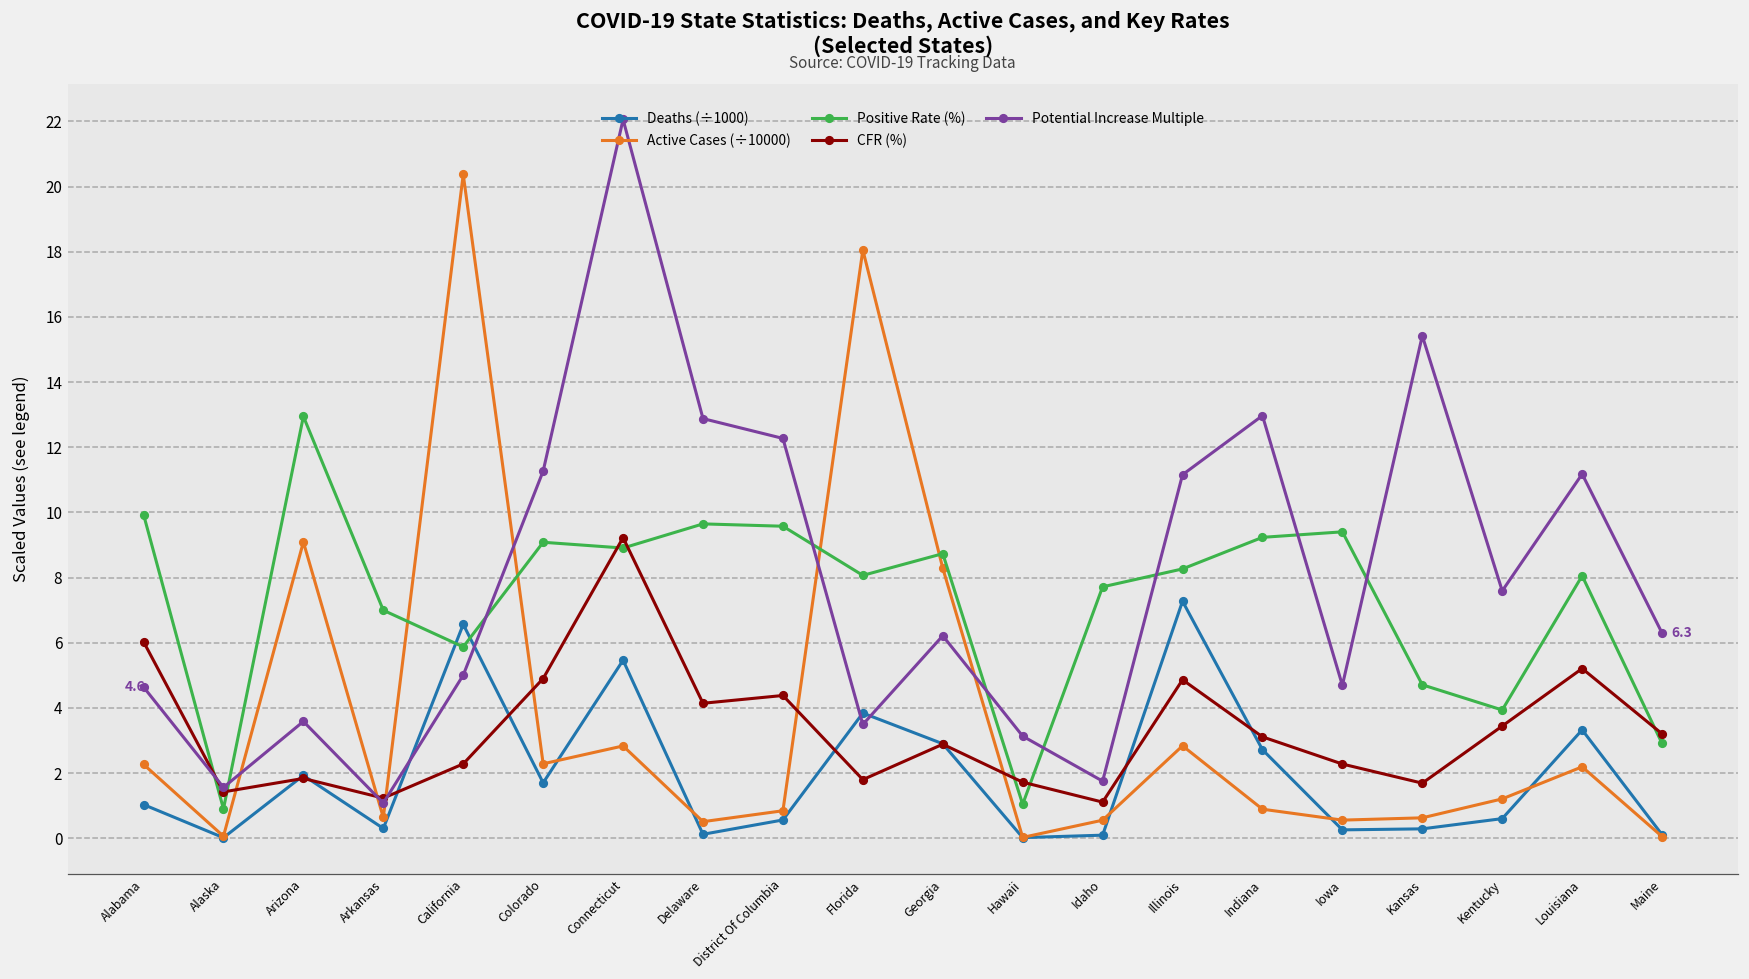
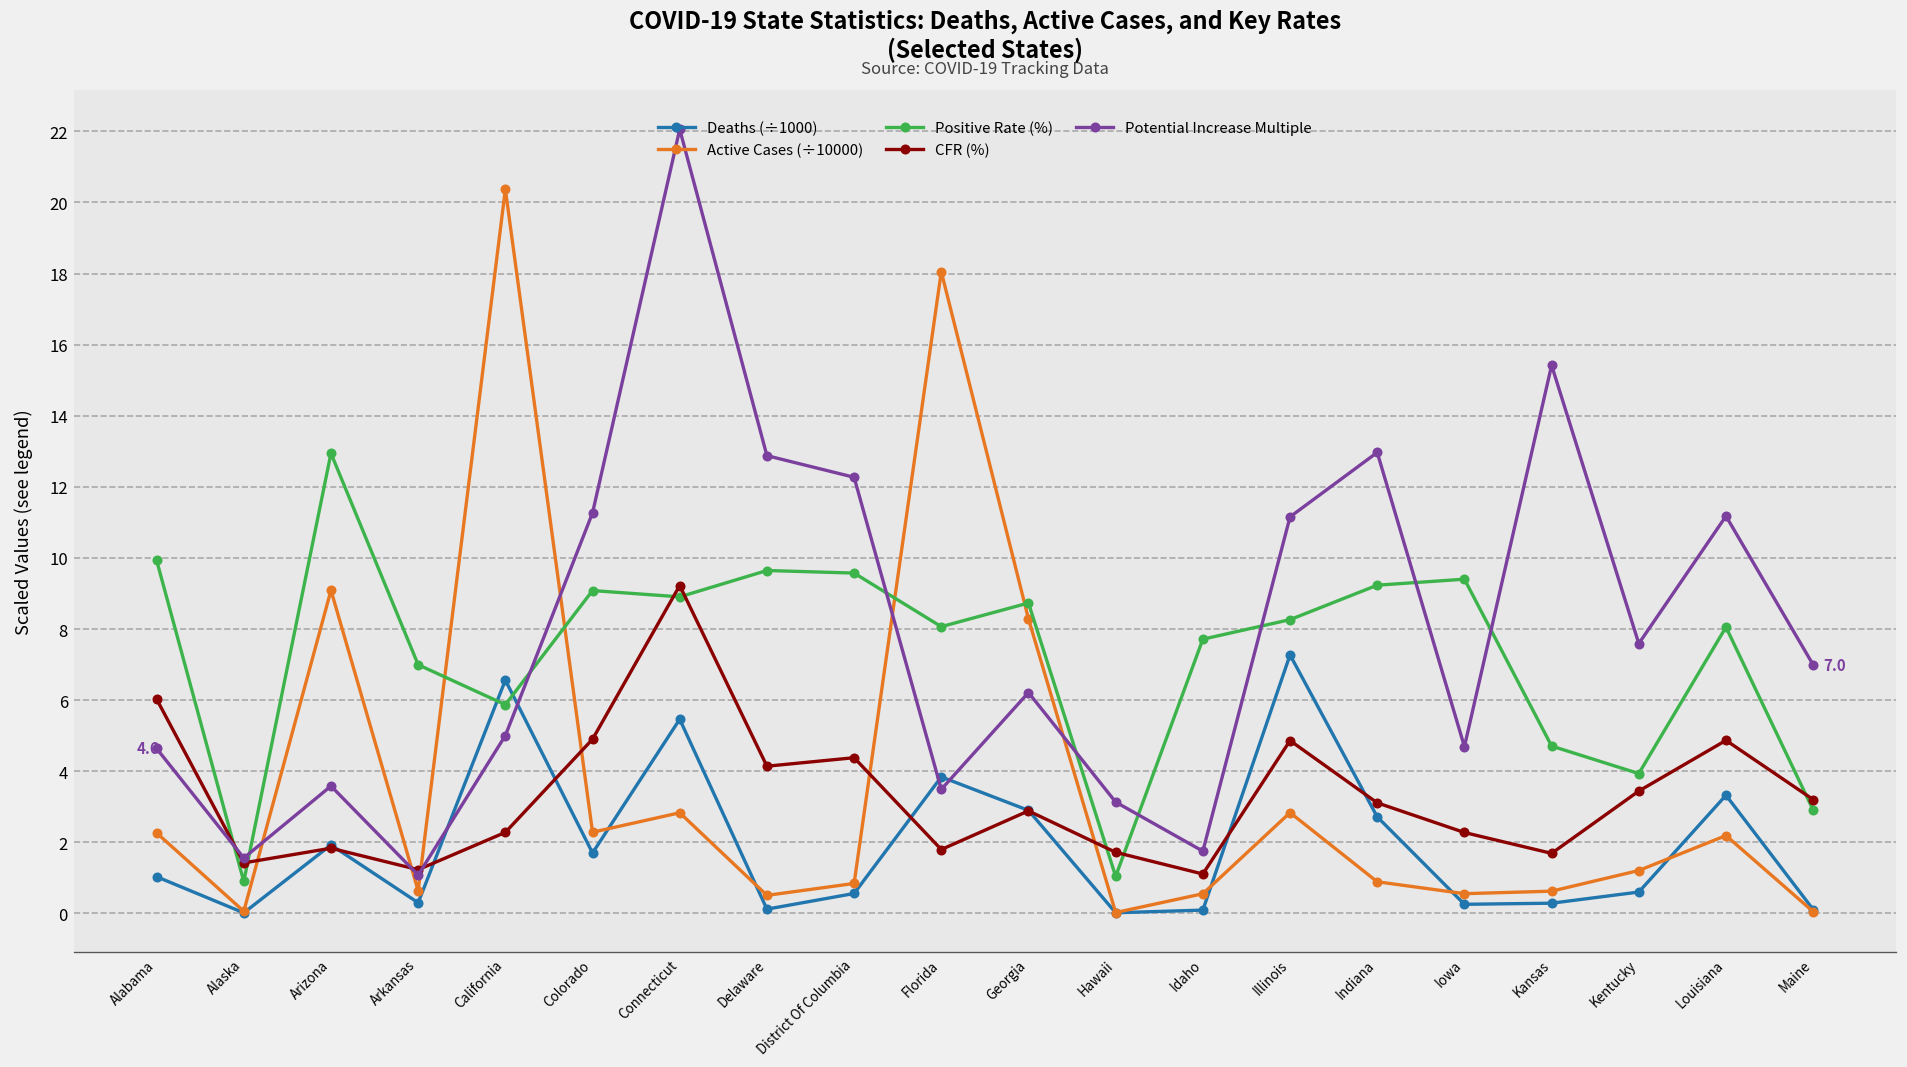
CFR (%), Louisiana: 5.2 -> 4.9
Potential Increase Multiple, Maine: 6.3 -> 7.0
